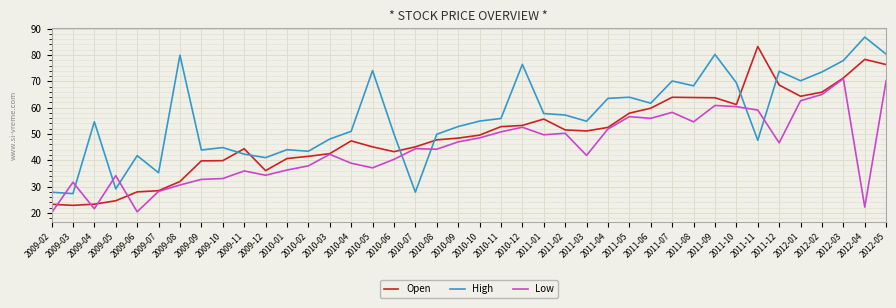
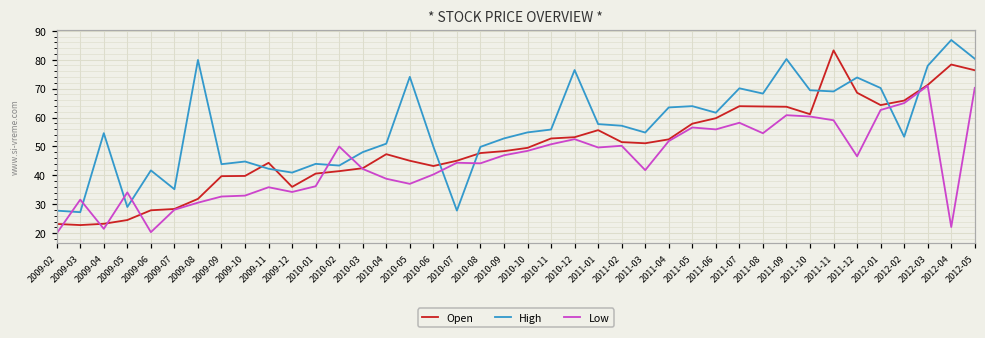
Low, 2010-02: 38 -> 50
High, 2011-11: 48 -> 69
High, 2012-02: 74 -> 53
